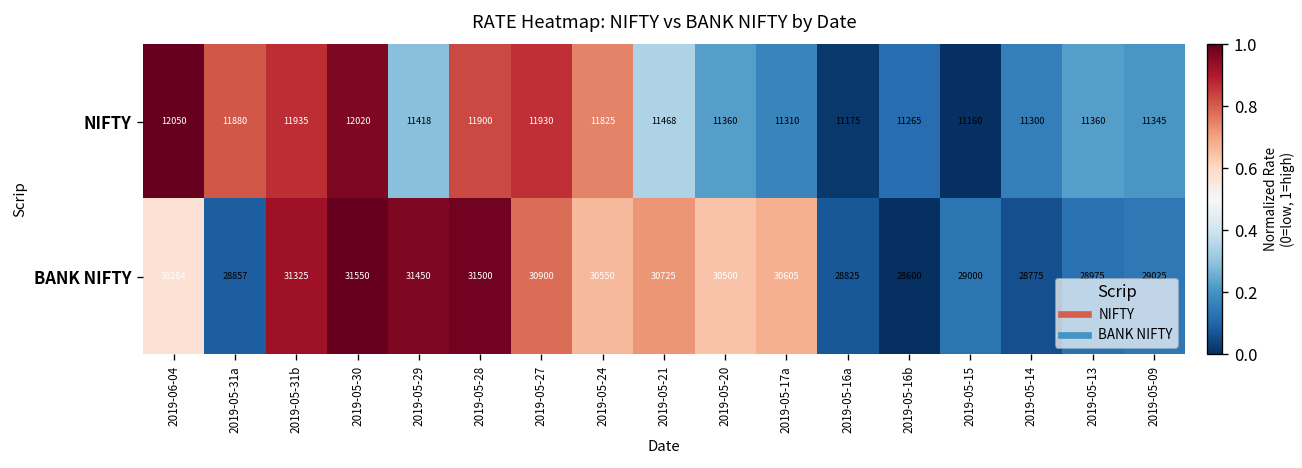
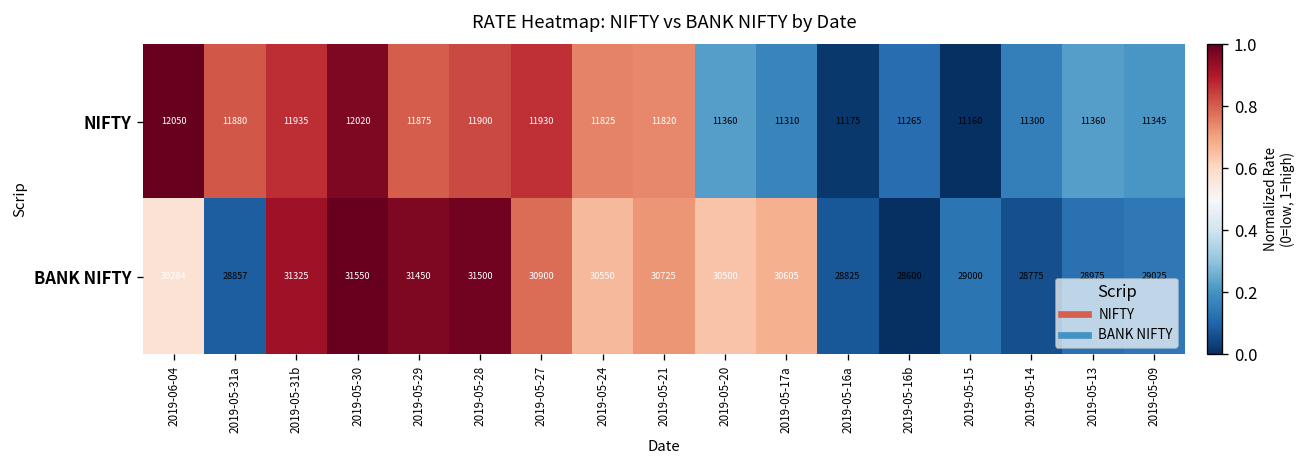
NIFTY, 2019-05-29: 11418 -> 11875
NIFTY, 2019-05-21: 11468 -> 11820
